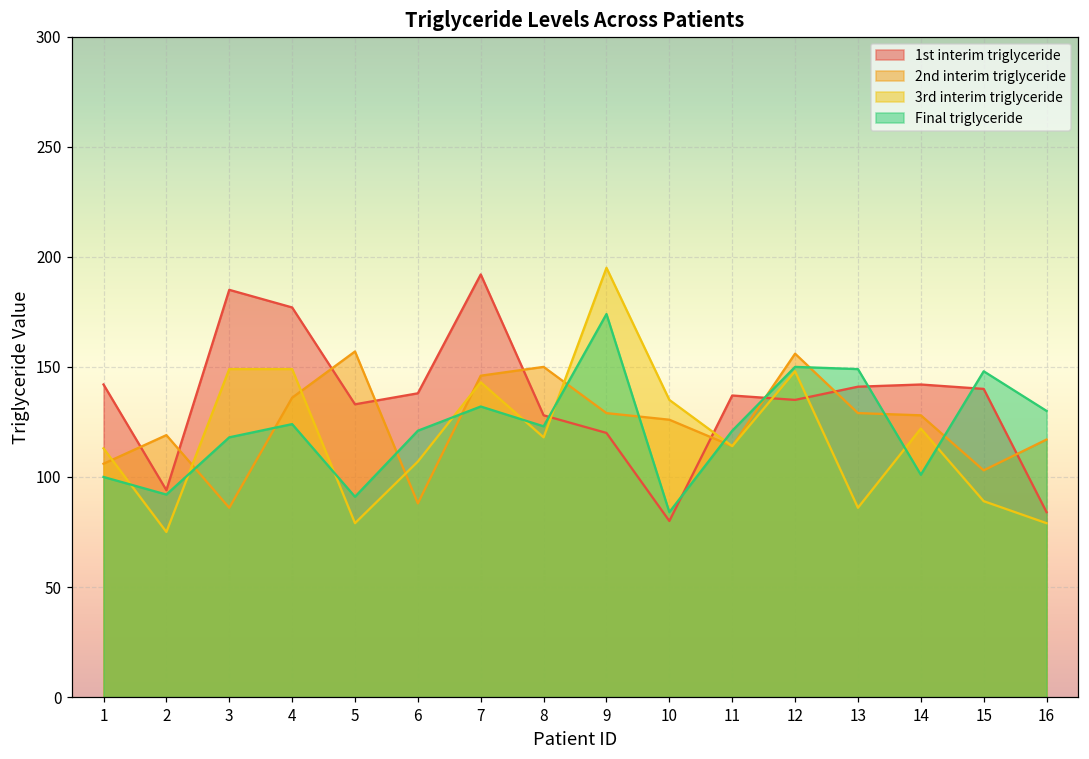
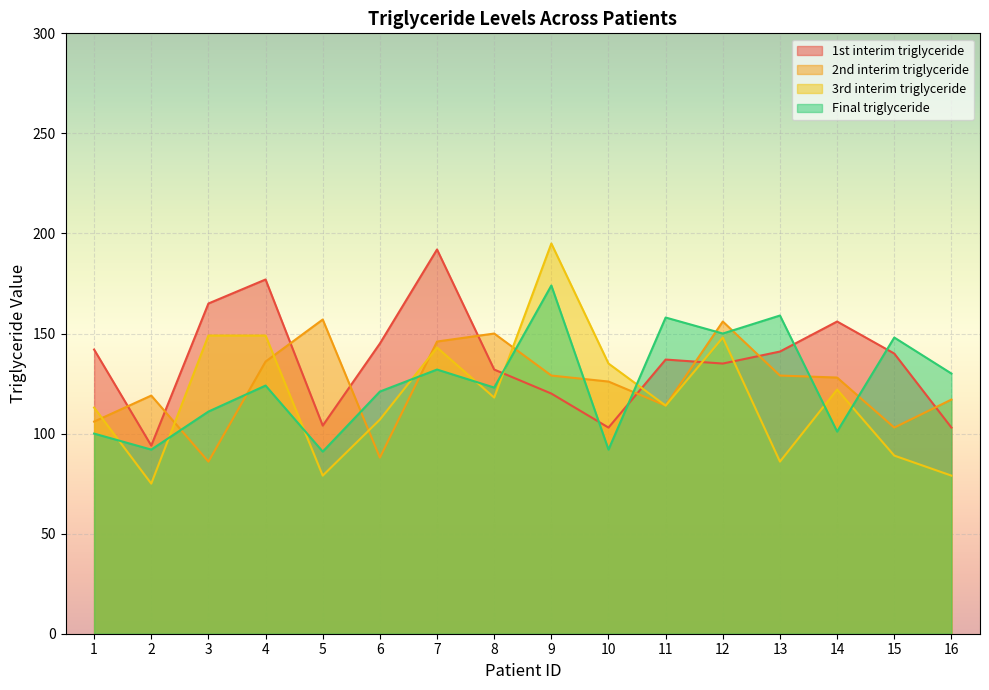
1st interim triglyceride, 3: 185 -> 165
Final triglyceride, 3: 118 -> 111
1st interim triglyceride, 5: 133 -> 104
1st interim triglyceride, 6: 138 -> 145
1st interim triglyceride, 8: 128 -> 132
1st interim triglyceride, 10: 80 -> 103
Final triglyceride, 10: 84 -> 92
Final triglyceride, 11: 121 -> 158
Final triglyceride, 13: 149 -> 159
1st interim triglyceride, 14: 142 -> 156
1st interim triglyceride, 16: 84 -> 103
